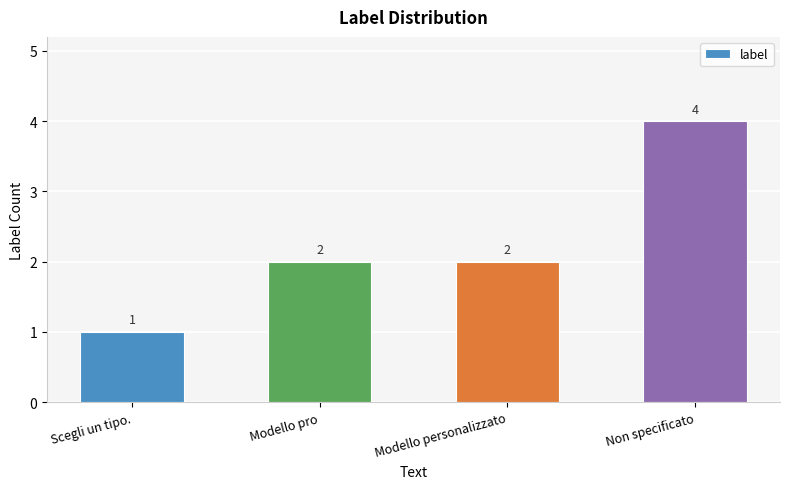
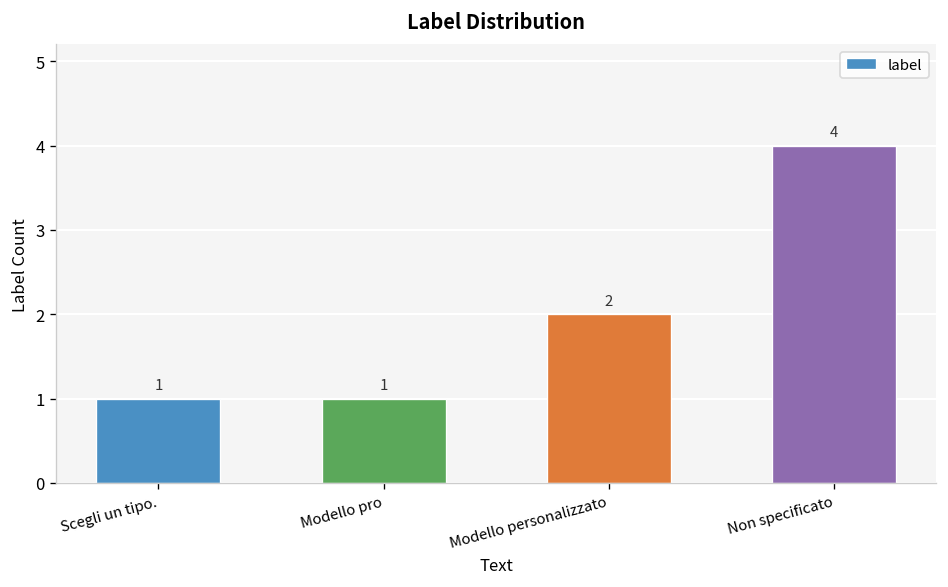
Modello pro: 2 -> 1
